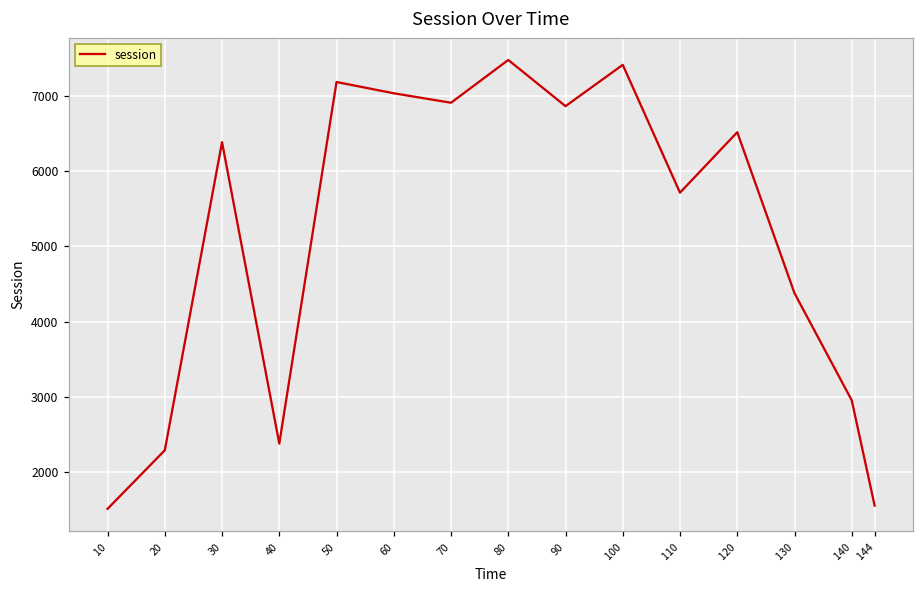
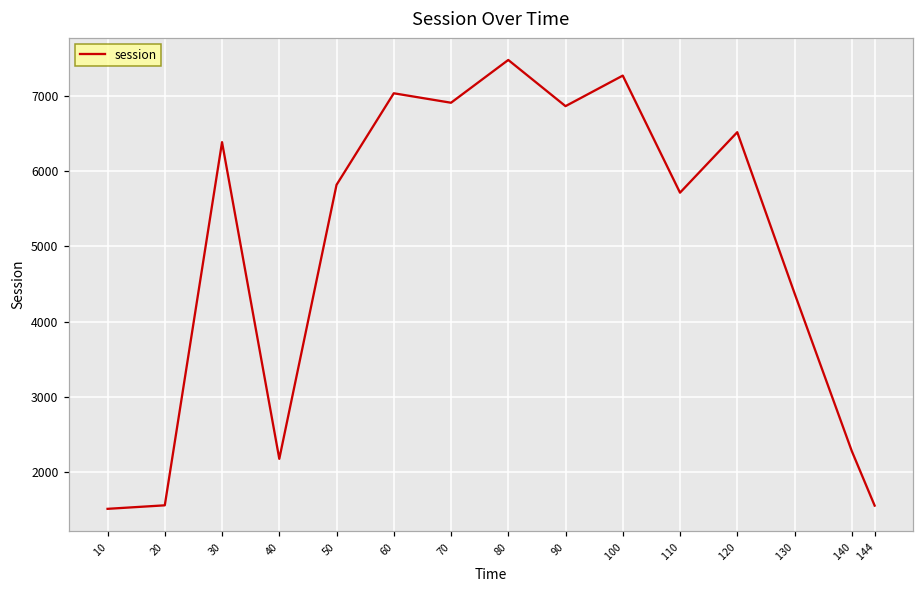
20: 2300 -> 1600
40: 2400 -> 2200
50: 7200 -> 5800
100: 7400 -> 7300
140: 3000 -> 2300
